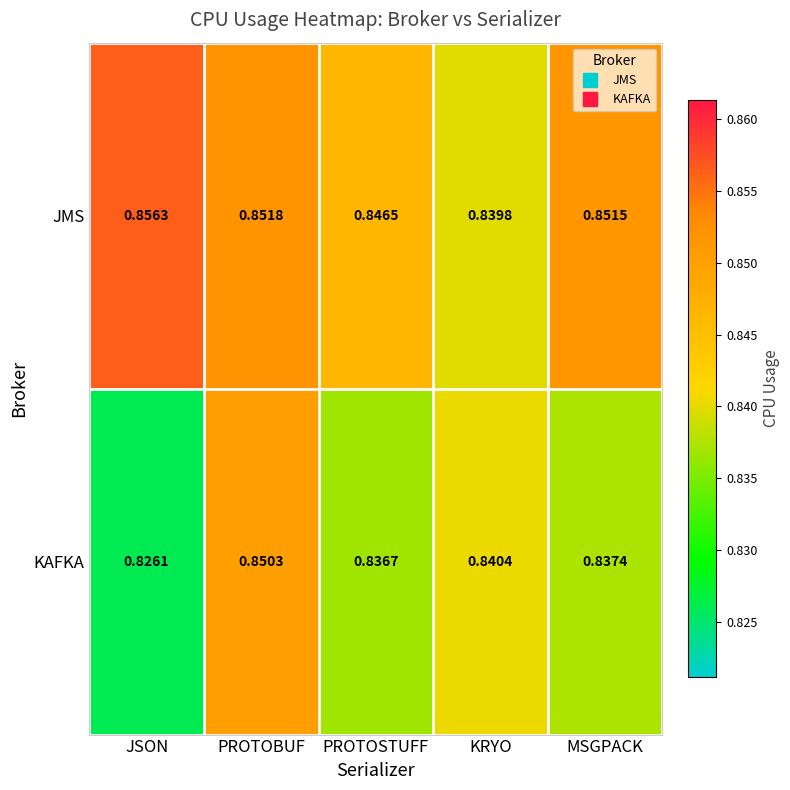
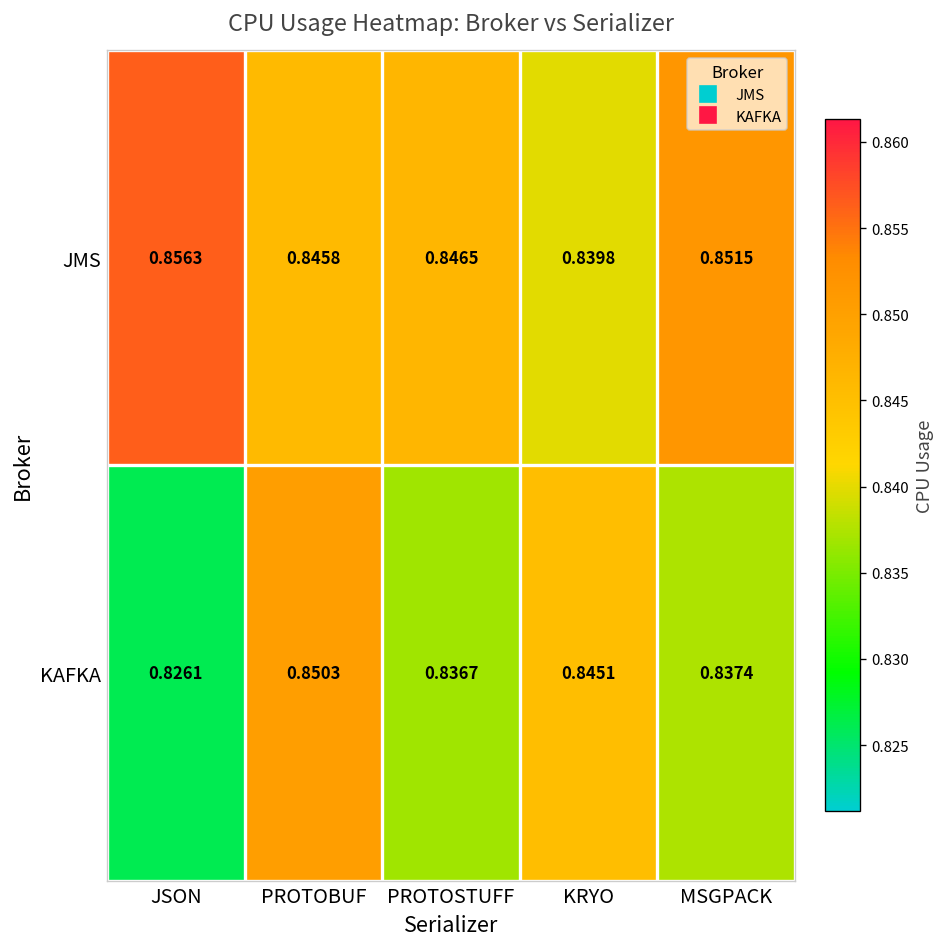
JMS, PROTOBUF: 0.8518 -> 0.8458
KAFKA, KRYO: 0.8404 -> 0.8451
